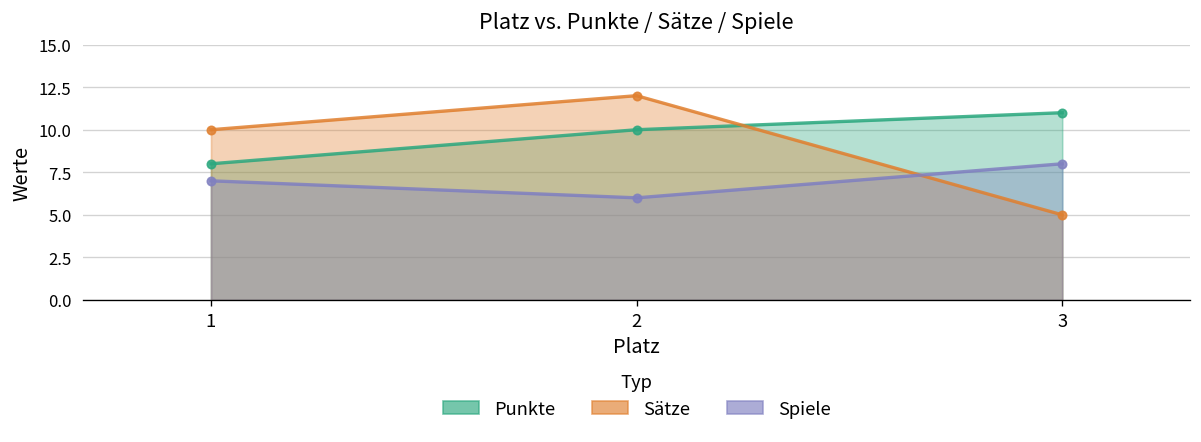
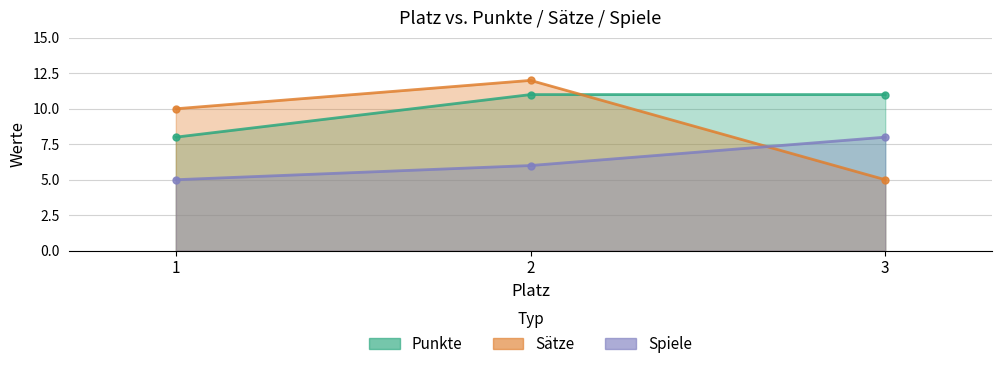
Spiele, 1: 7 -> 5
Punkte, 2: 10 -> 11
